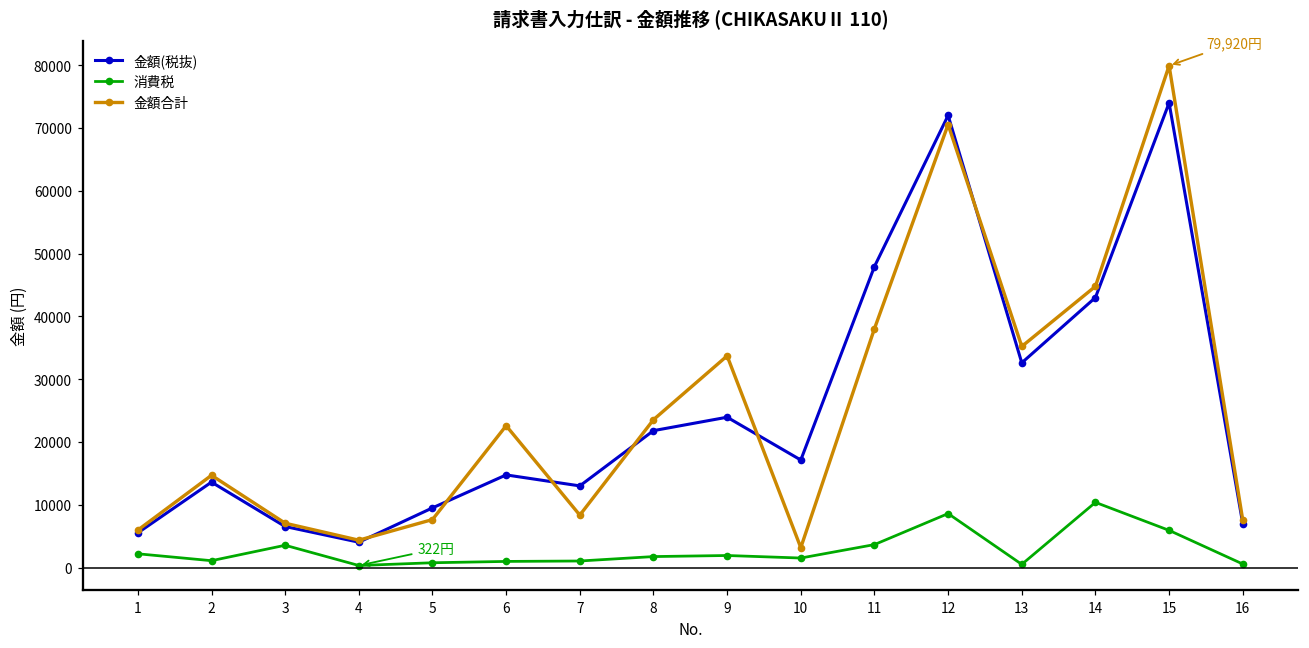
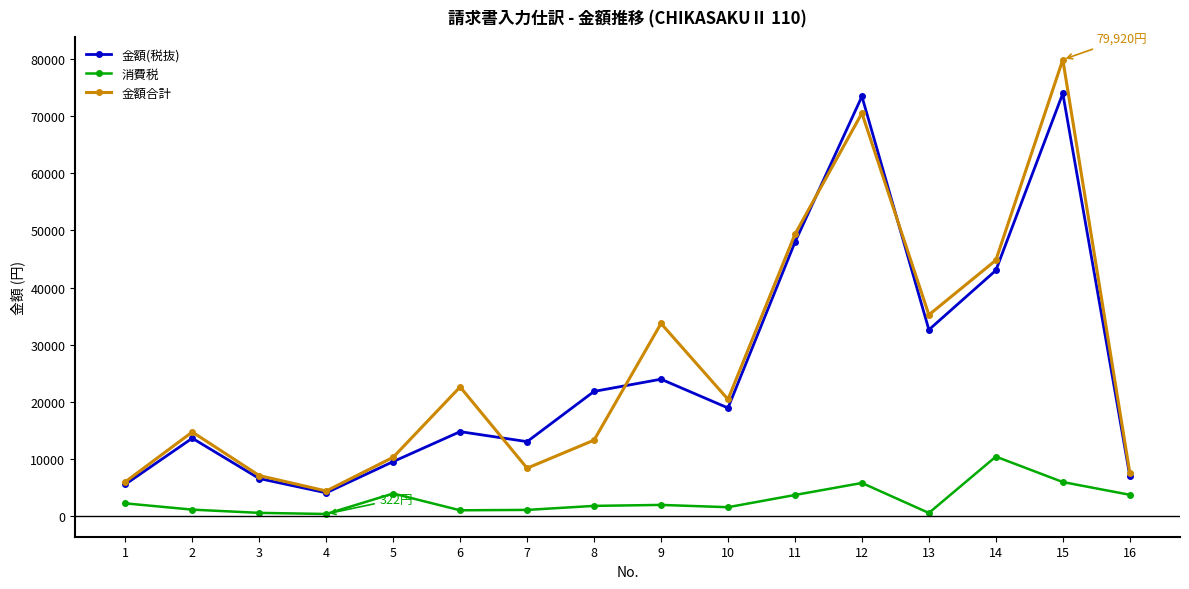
消費税, 3: 4000 -> 1000
消費税, 5: 1000 -> 4000
金額合計, 5: 8000 -> 10000
金額合計, 8: 24000 -> 13000
金額(税抜), 10: 17000 -> 19000
金額合計, 10: 3000 -> 20000
金額合計, 11: 38000 -> 49000
金額(税抜), 12: 72000 -> 73000
消費税, 12: 9000 -> 6000
消費税, 16: 1000 -> 4000
